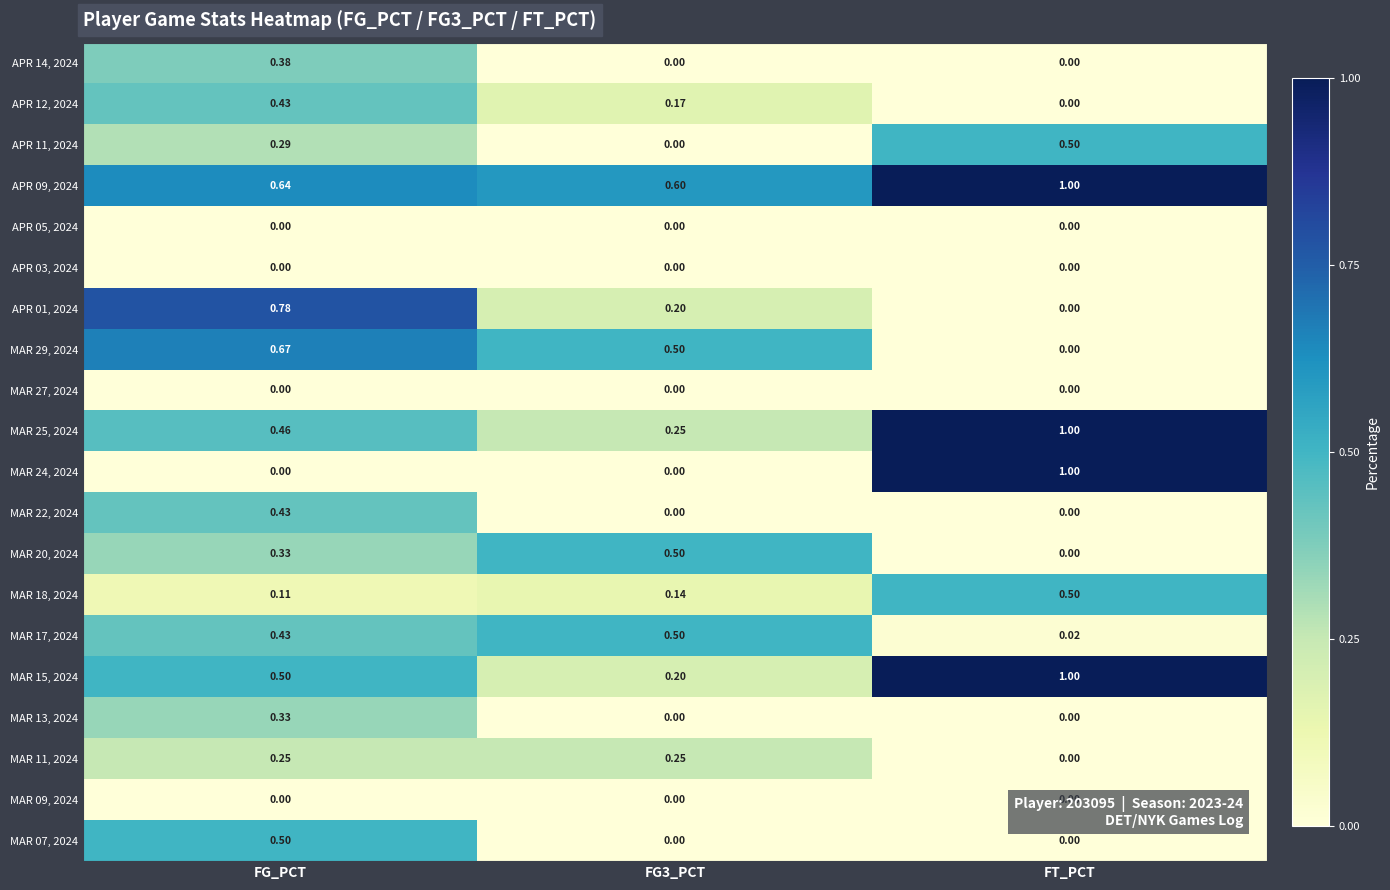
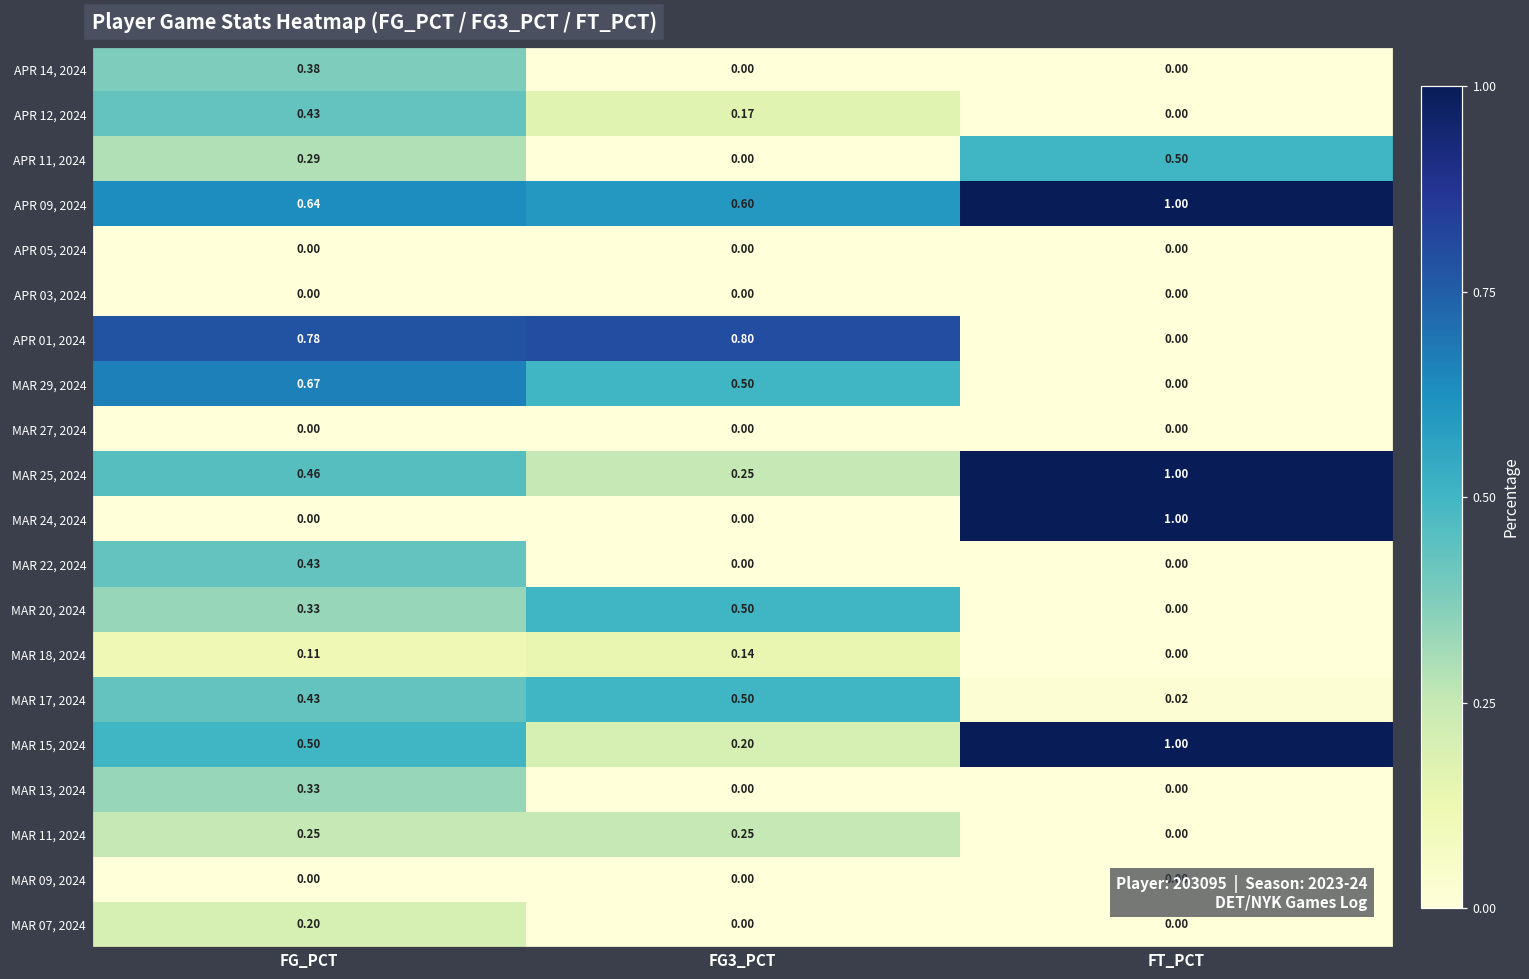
APR 01, 2024, FG3_PCT: 0.20 -> 0.80
MAR 18, 2024, FT_PCT: 0.50 -> 0.00
MAR 07, 2024, FG_PCT: 0.50 -> 0.20
